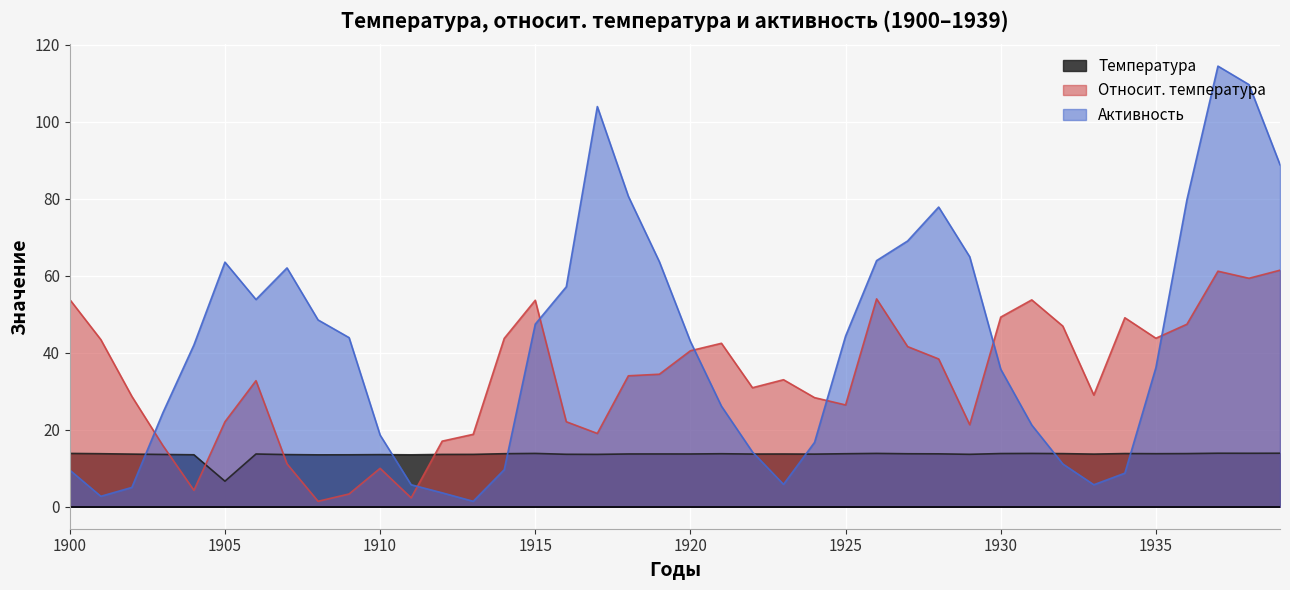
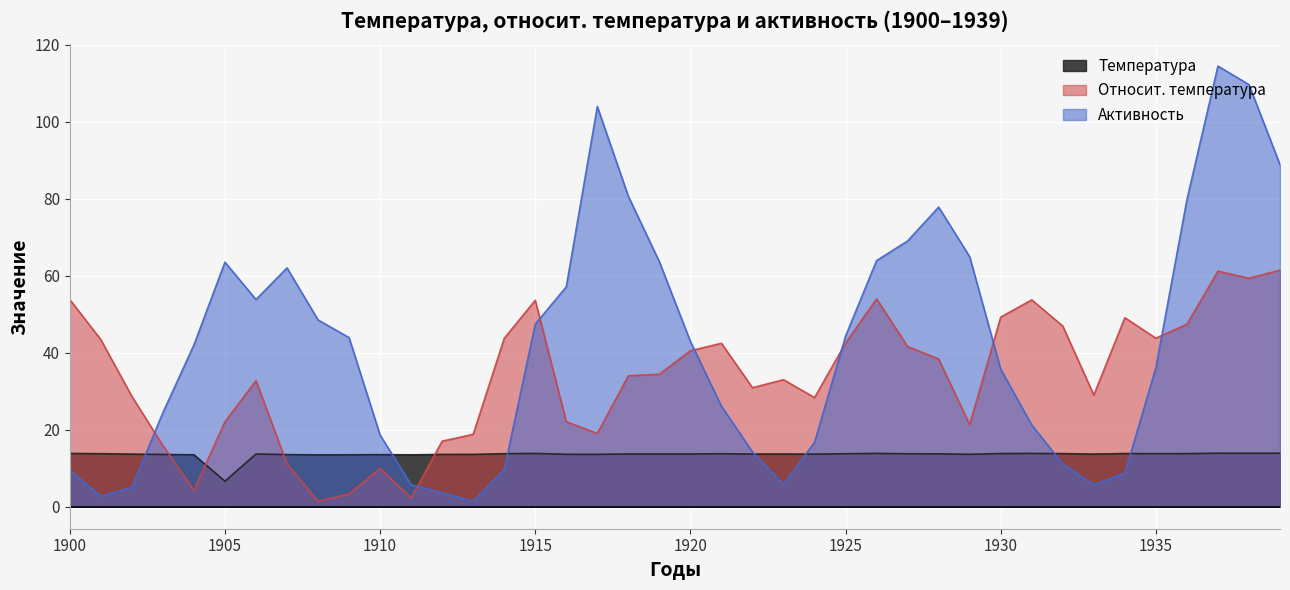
Относит. температура, 1925: 26 -> 42
